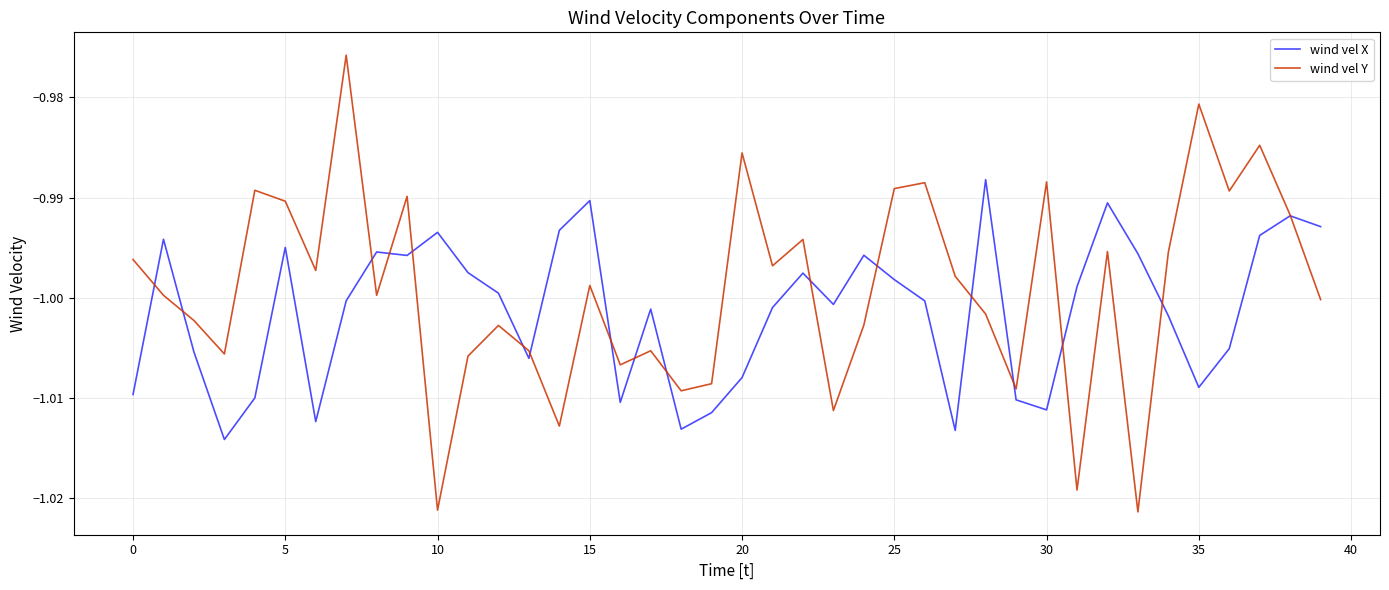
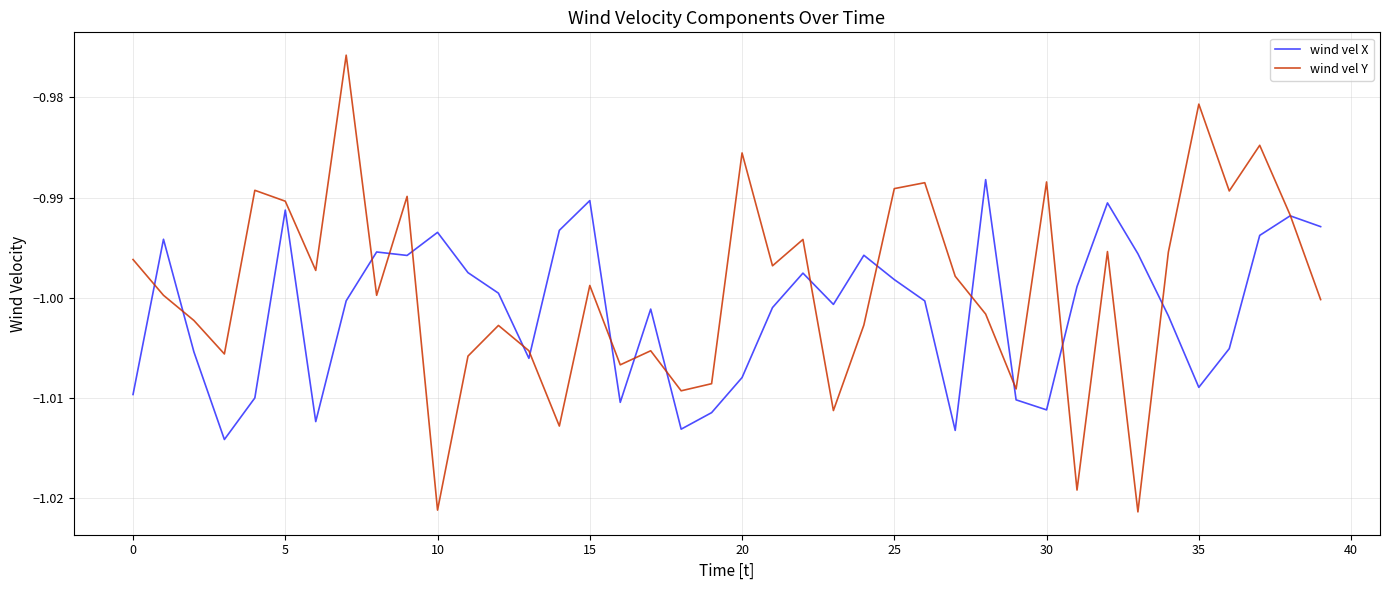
wind vel X, 5: -0.9950 -> -0.9913
